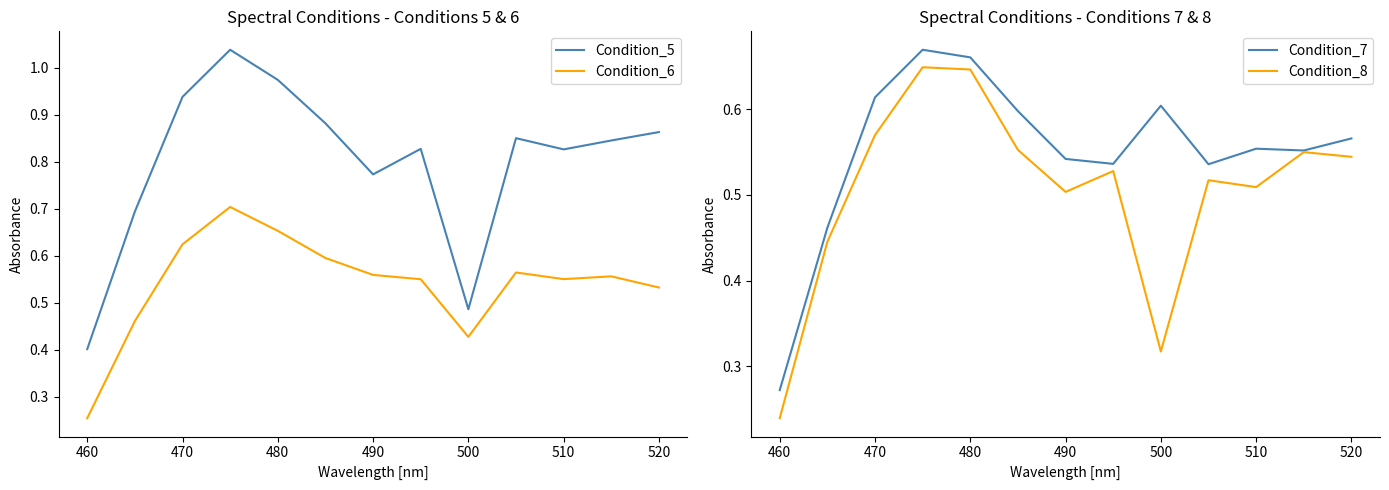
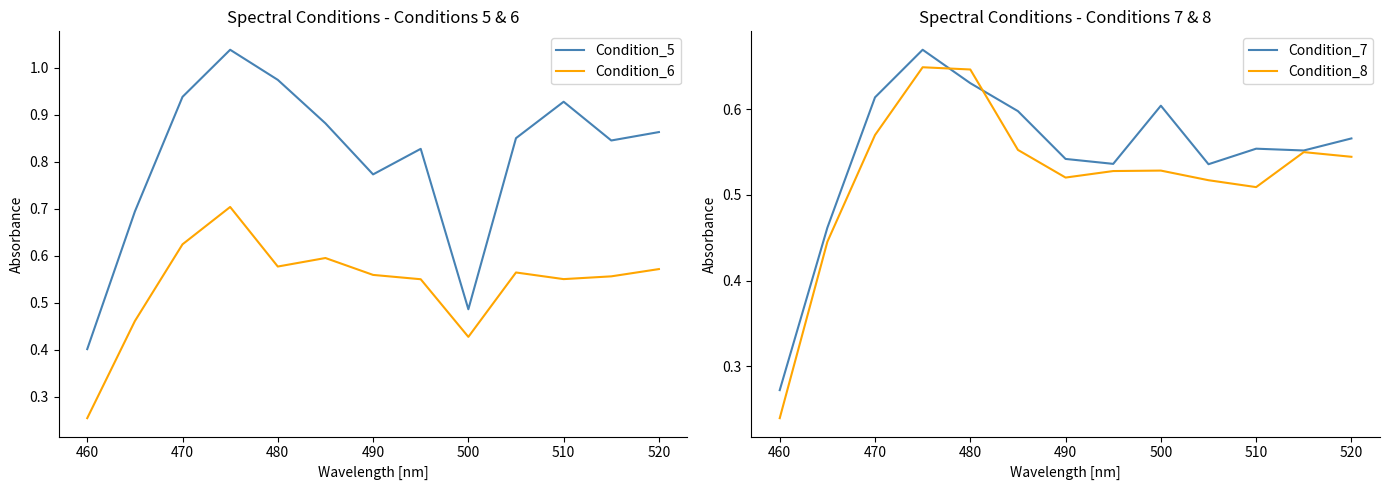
Spectral Conditions - Conditions 5 & 6, Condition_6, 480: 0.65 -> 0.58
Spectral Conditions - Conditions 5 & 6, Condition_5, 510: 0.83 -> 0.93
Spectral Conditions - Conditions 5 & 6, Condition_6, 520: 0.53 -> 0.57
Spectral Conditions - Conditions 7 & 8, Condition_7, 480: 0.66 -> 0.63
Spectral Conditions - Conditions 7 & 8, Condition_8, 490: 0.50 -> 0.52
Spectral Conditions - Conditions 7 & 8, Condition_8, 500: 0.32 -> 0.53
